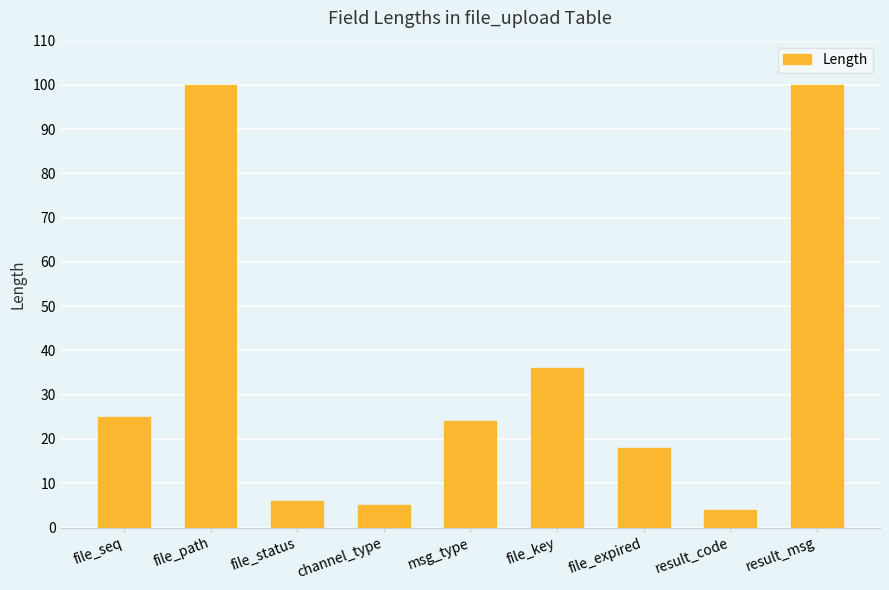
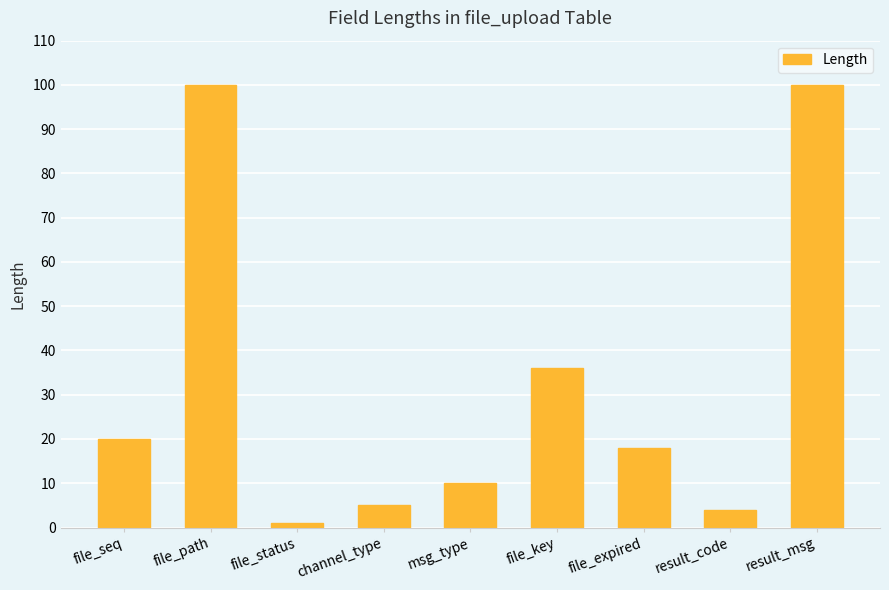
file_seq: 25 -> 20
file_status: 6 -> 1
msg_type: 24 -> 10
